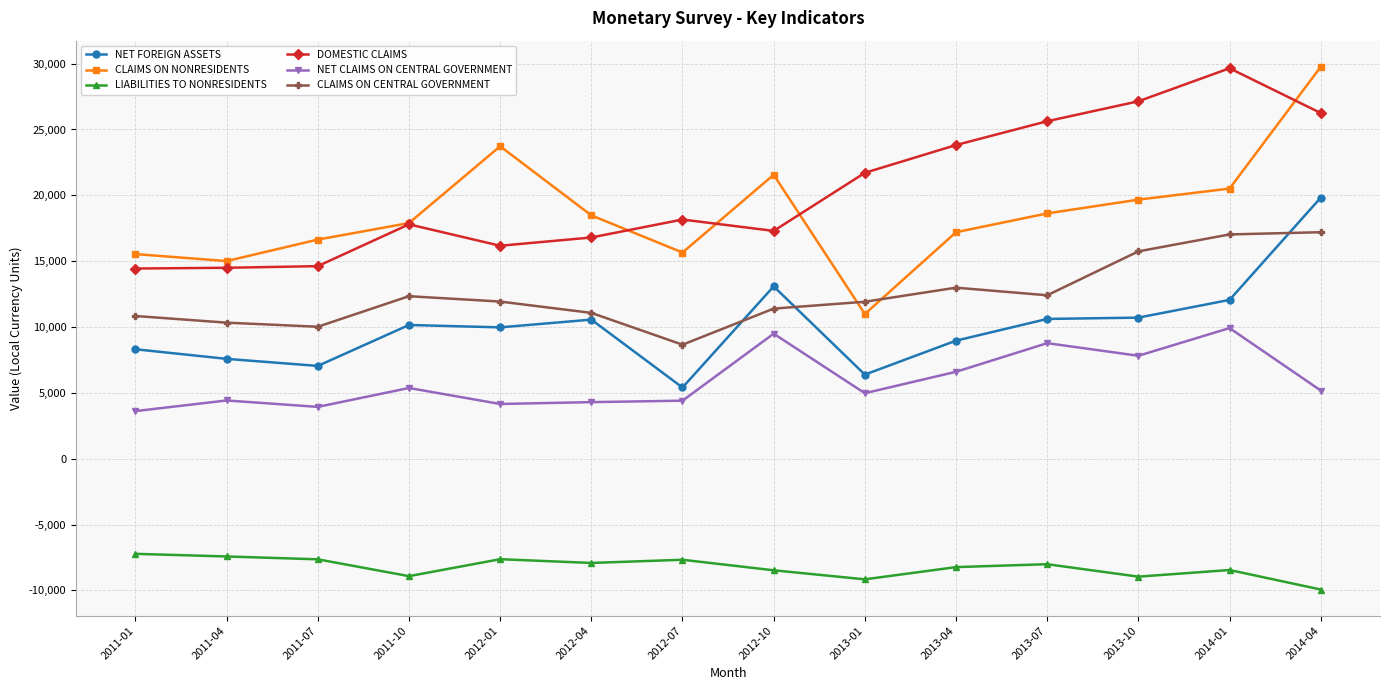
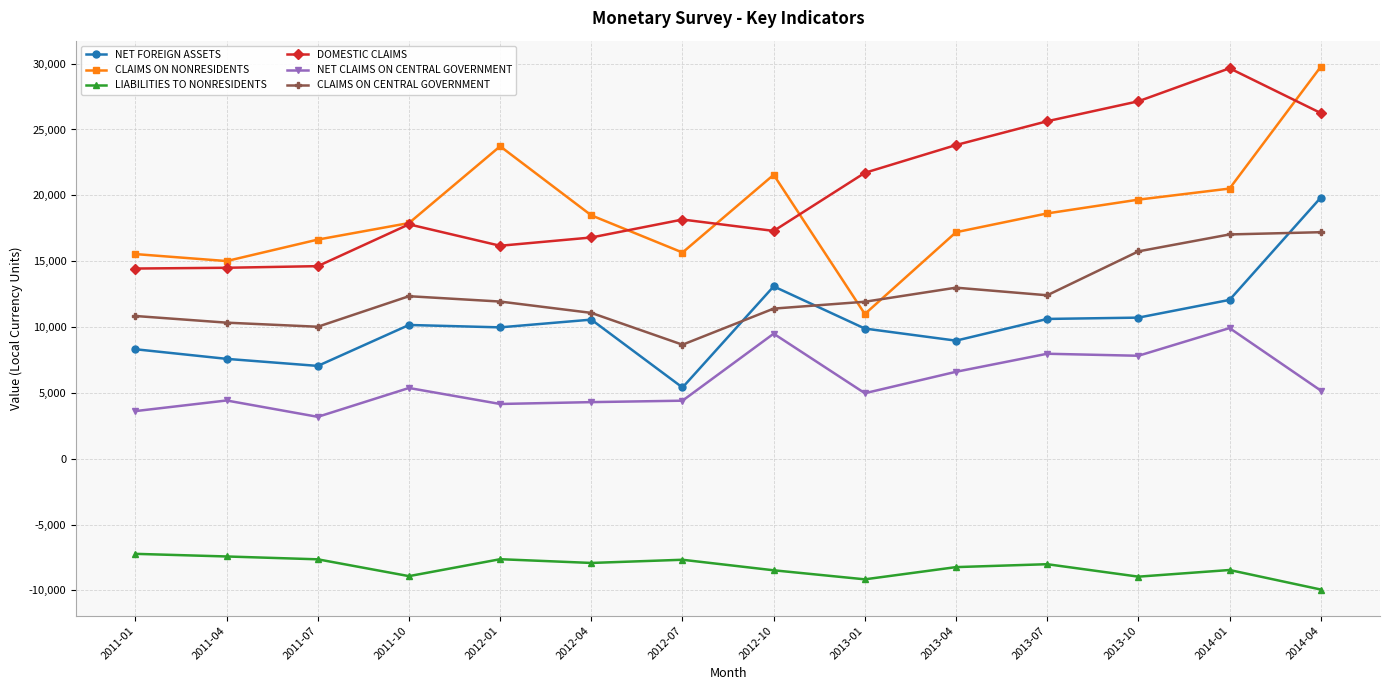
NET CLAIMS ON CENTRAL GOVERNMENT, 2011-07: 3,900 -> 3,200
NET FOREIGN ASSETS, 2013-01: 6,400 -> 9,900
NET CLAIMS ON CENTRAL GOVERNMENT, 2013-07: 8,800 -> 8,000
